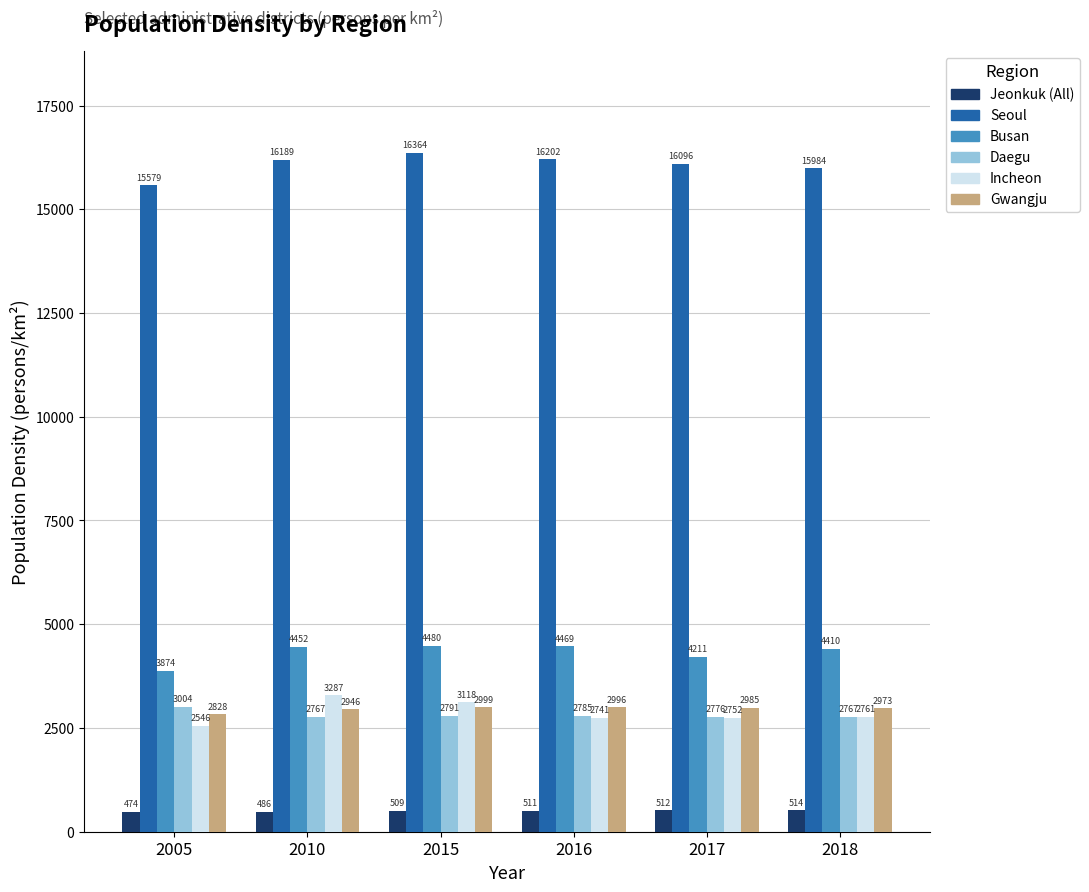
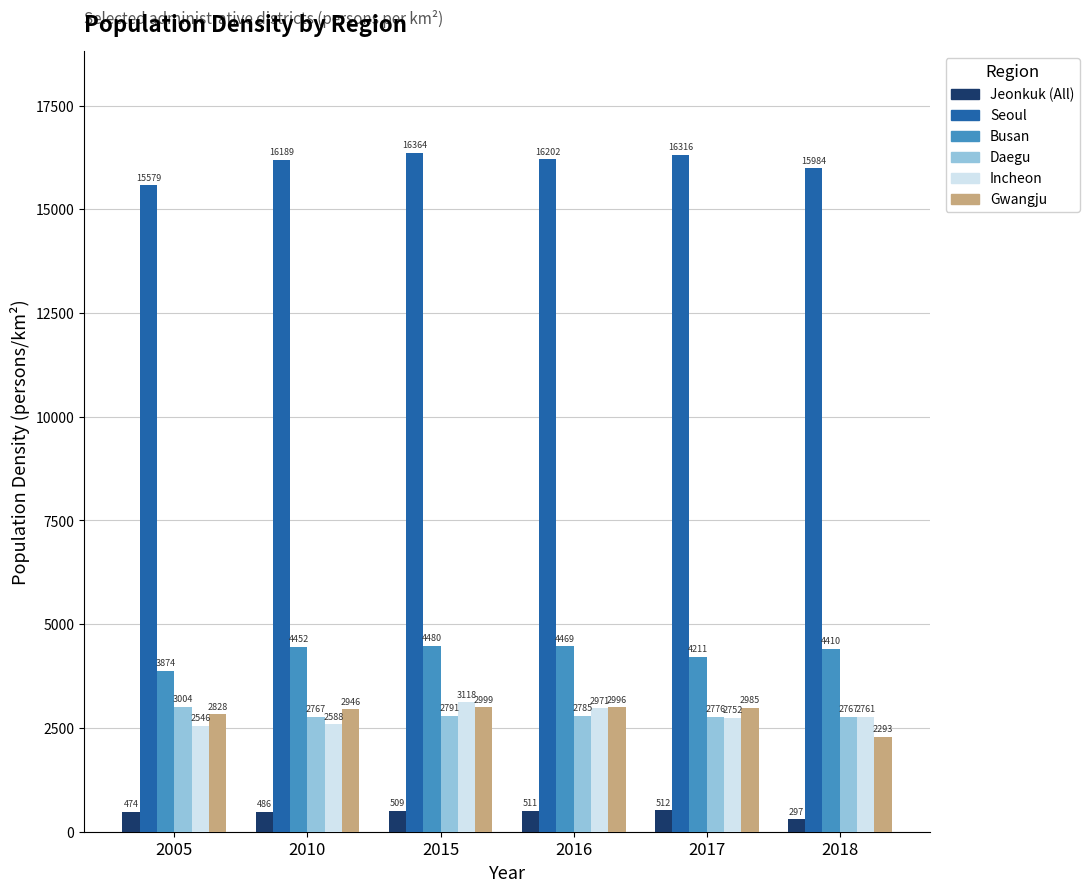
Incheon, 2010: 3287 -> 2588
Incheon, 2016: 2741 -> 2971
Seoul, 2017: 16096 -> 16316
Jeonkuk (All), 2018: 514 -> 297
Gwangju, 2018: 2973 -> 2293
